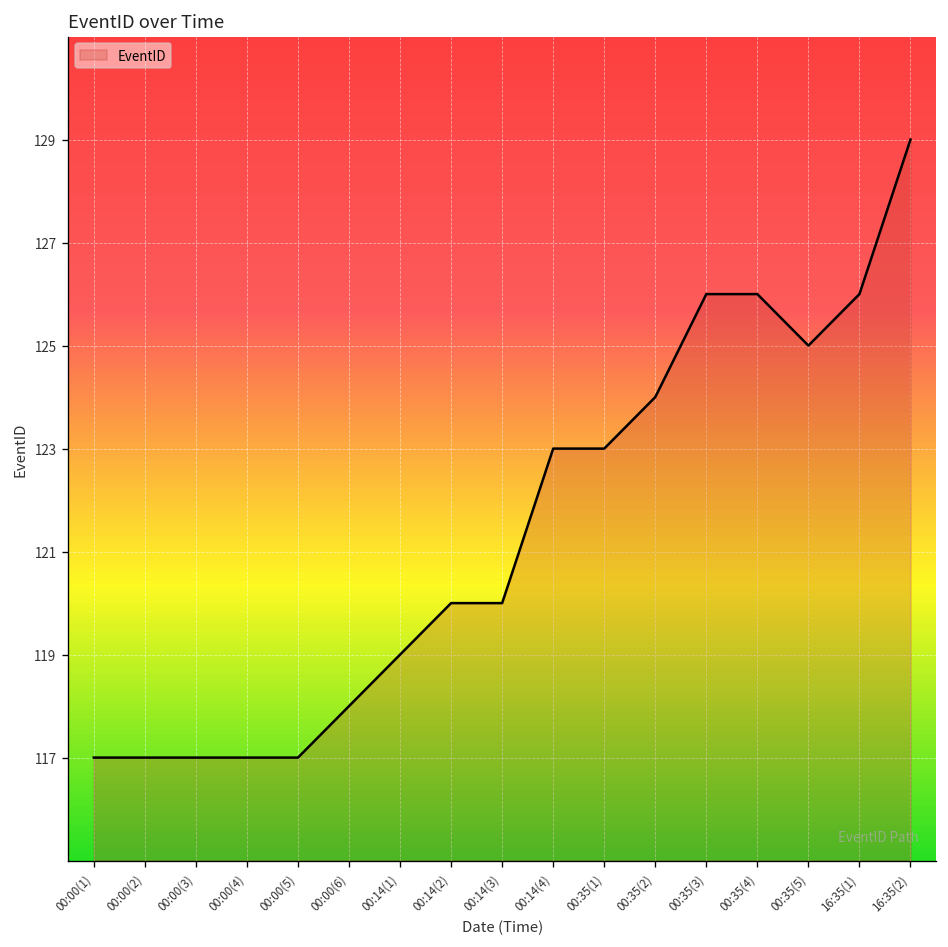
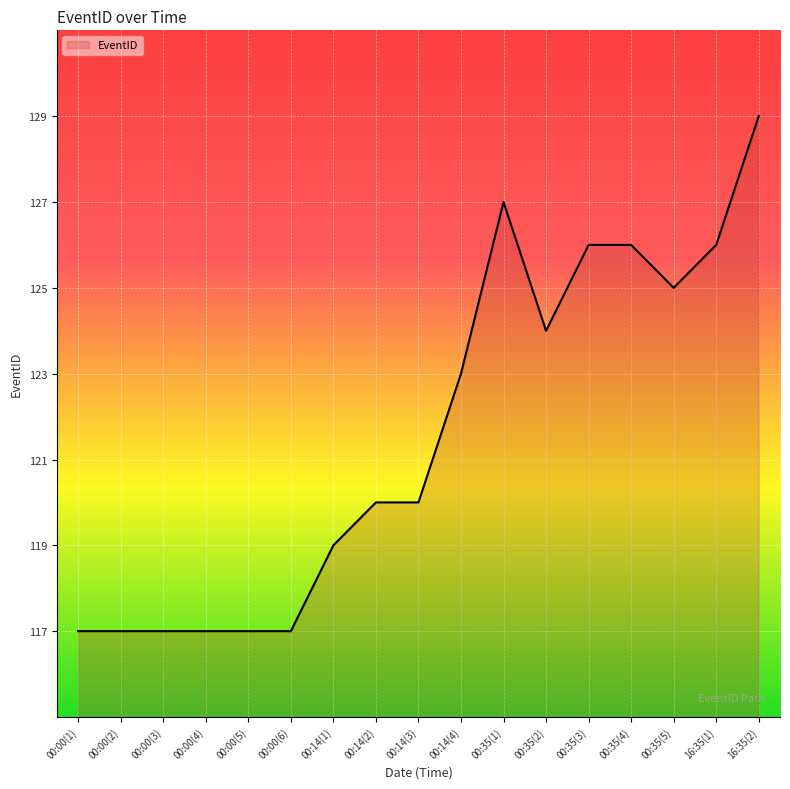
00:00(6): 118 -> 117
00:35(1): 123 -> 127
